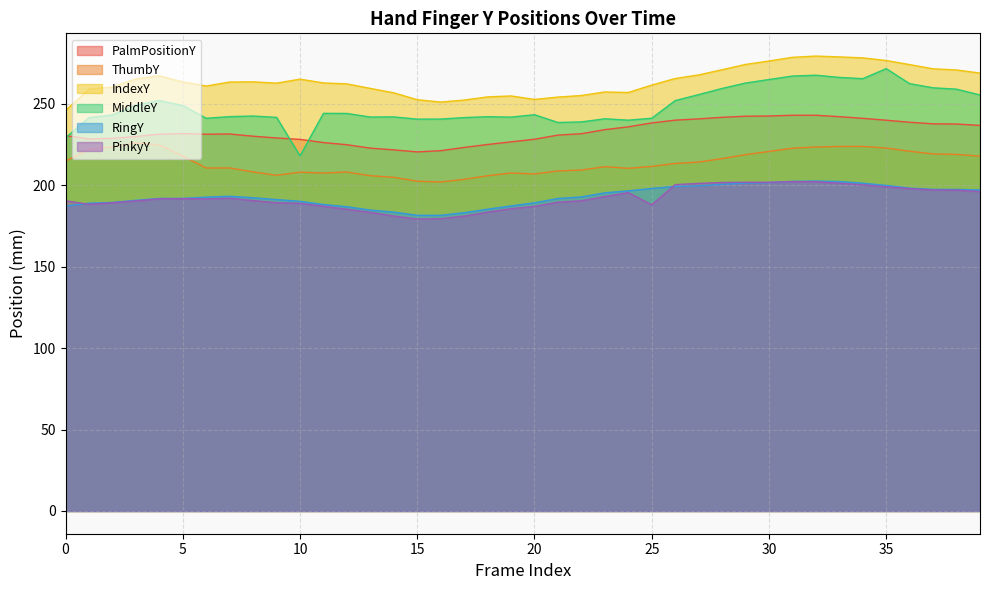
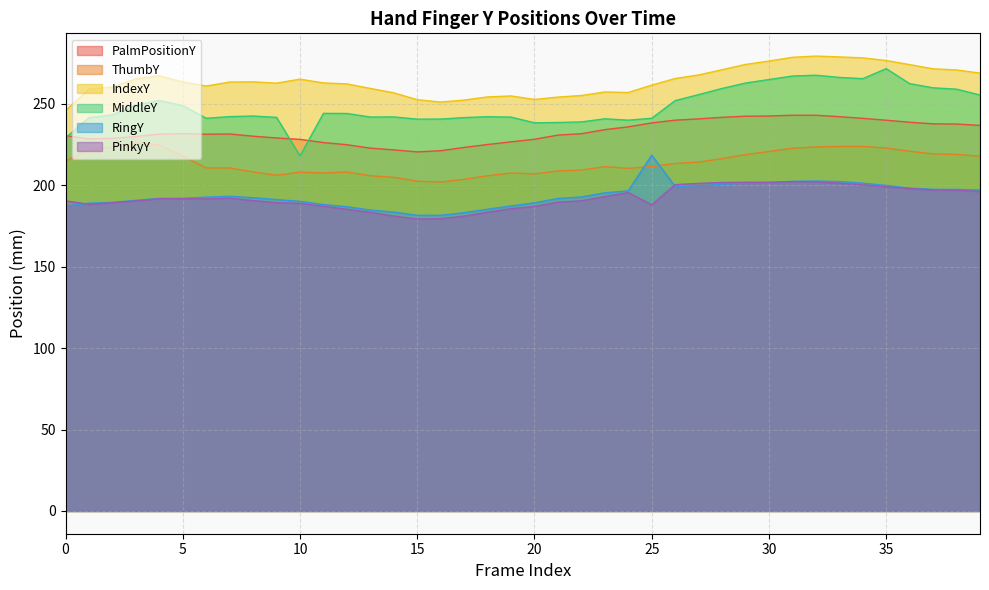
MiddleY, 20: 243 -> 238
RingY, 25: 198 -> 218
